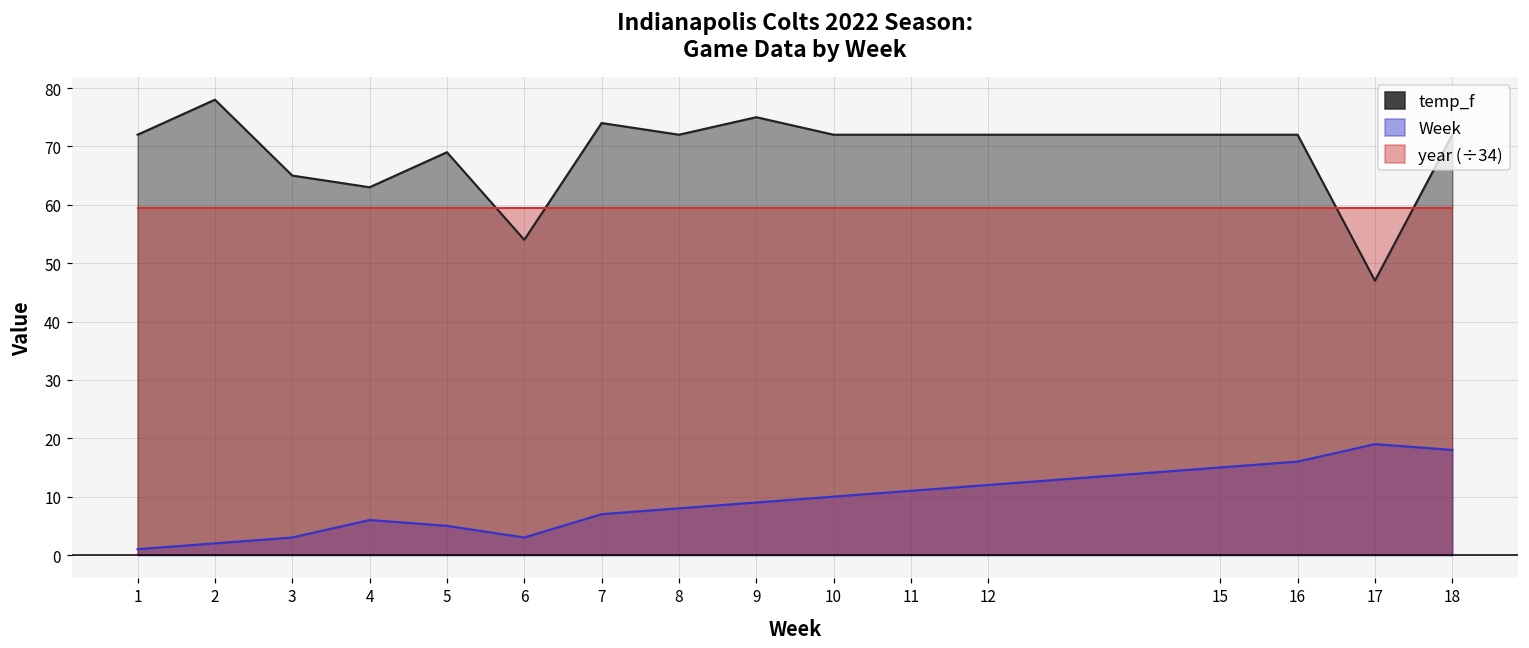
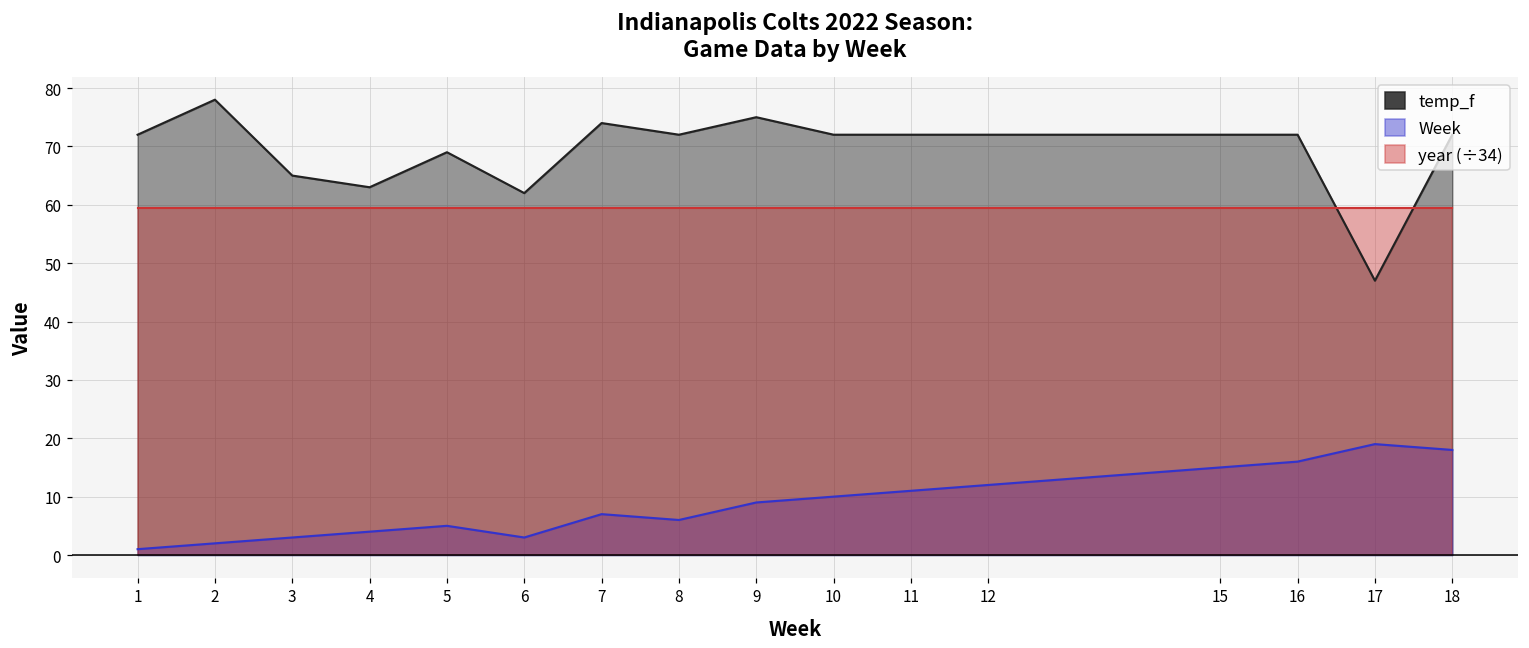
Week, 4: 6 -> 4
temp_f, 6: 54 -> 62
Week, 8: 8 -> 6
